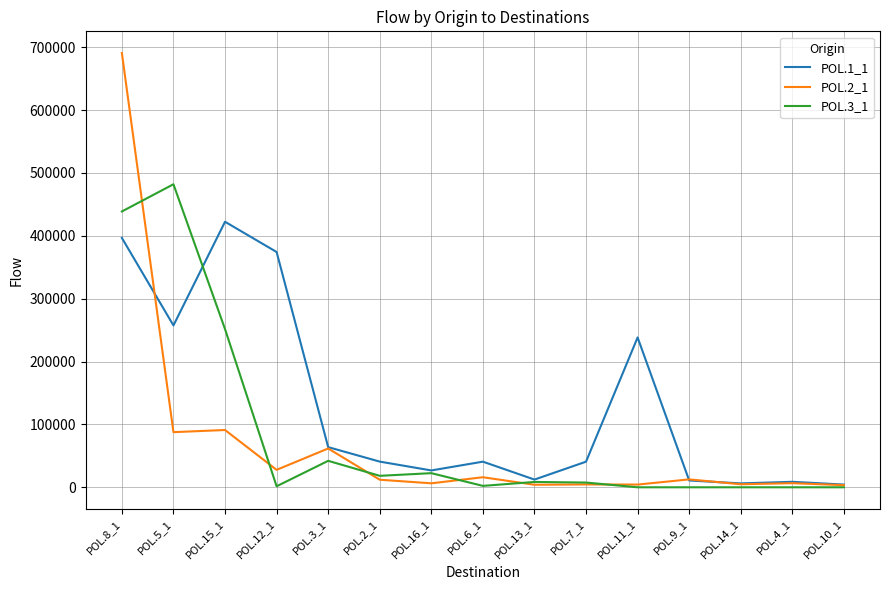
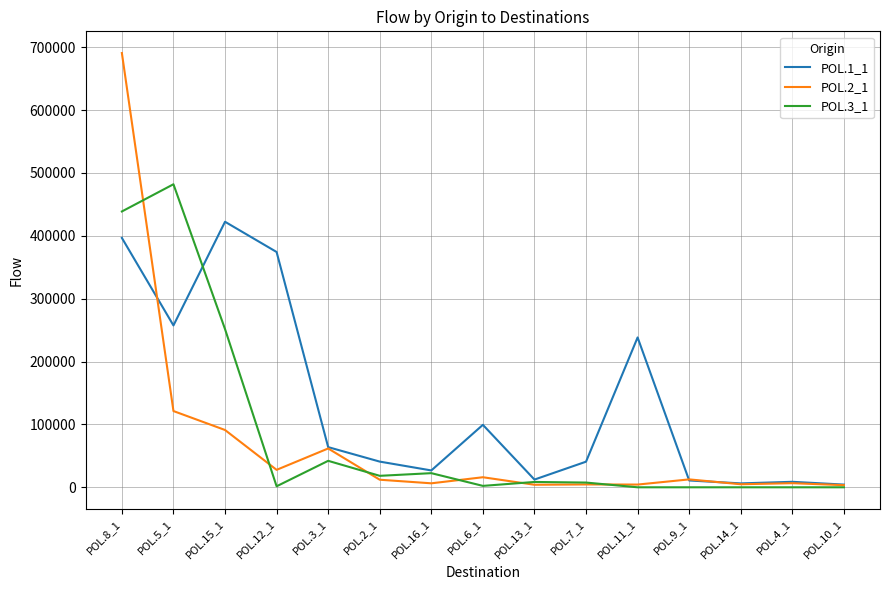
POL.2_1, POL.5_1: 90000 -> 120000
POL.1_1, POL.6_1: 40000 -> 100000
